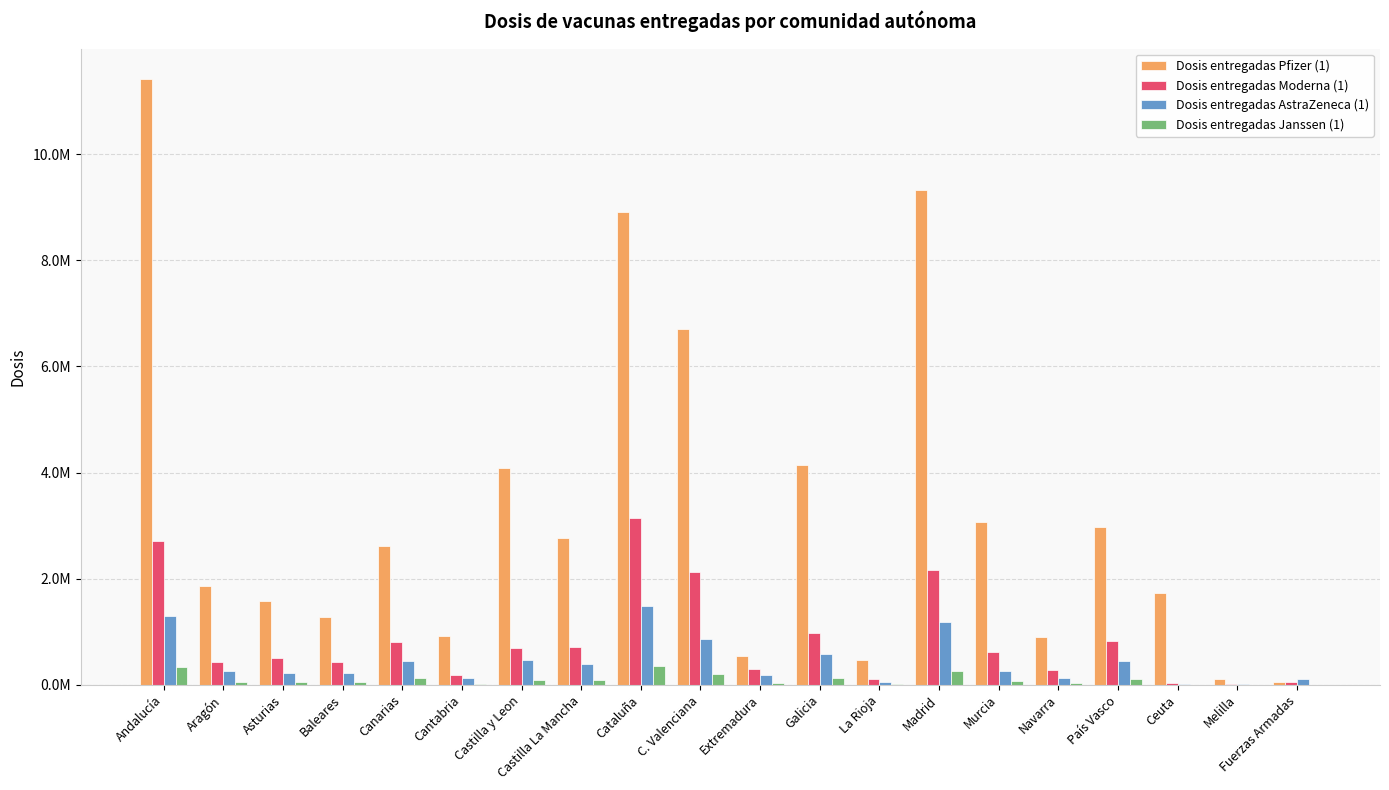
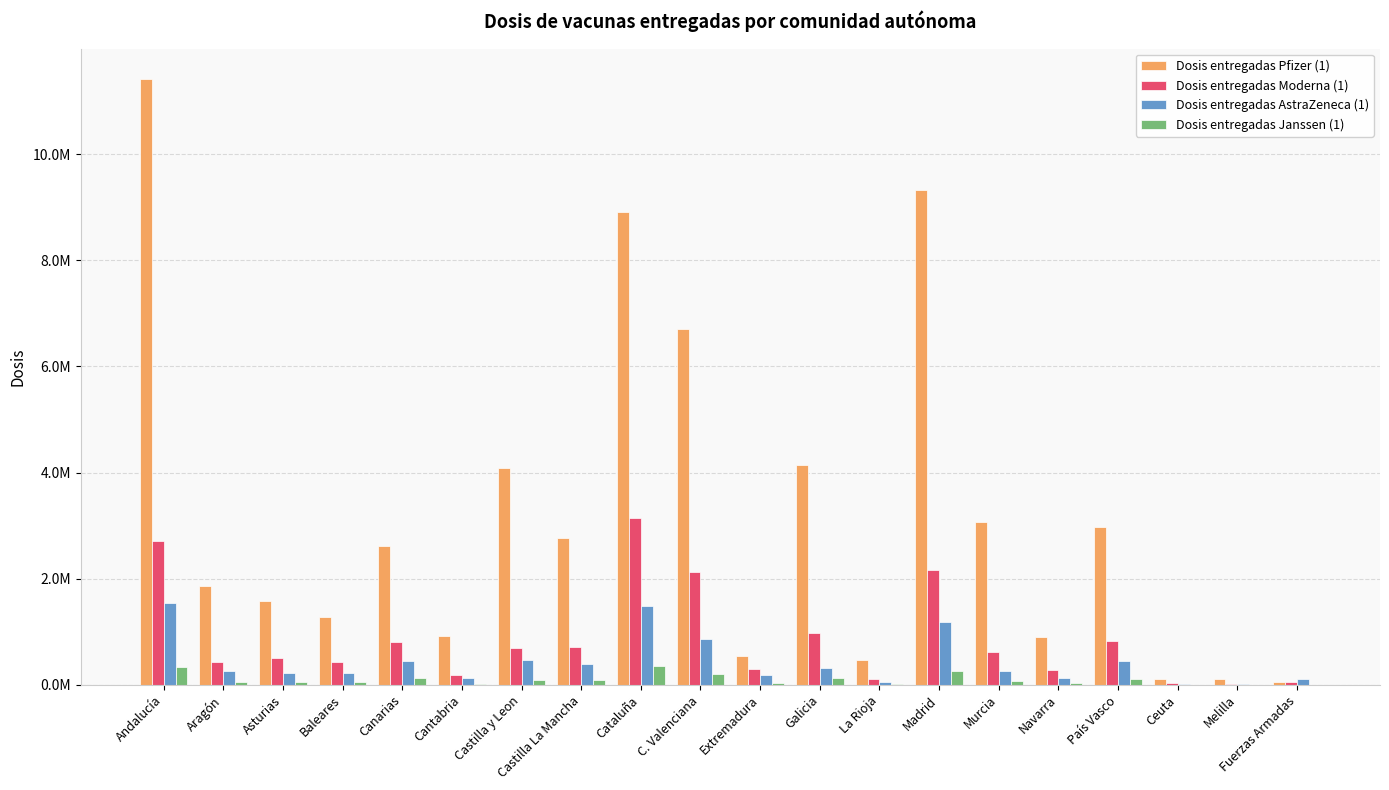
Dosis entregadas AstraZeneca (1), Andalucía: 1300000 -> 1500000
Dosis entregadas AstraZeneca (1), Galicia: 600000 -> 300000
Dosis entregadas Pfizer (1), Ceuta: 1700000 -> 100000
